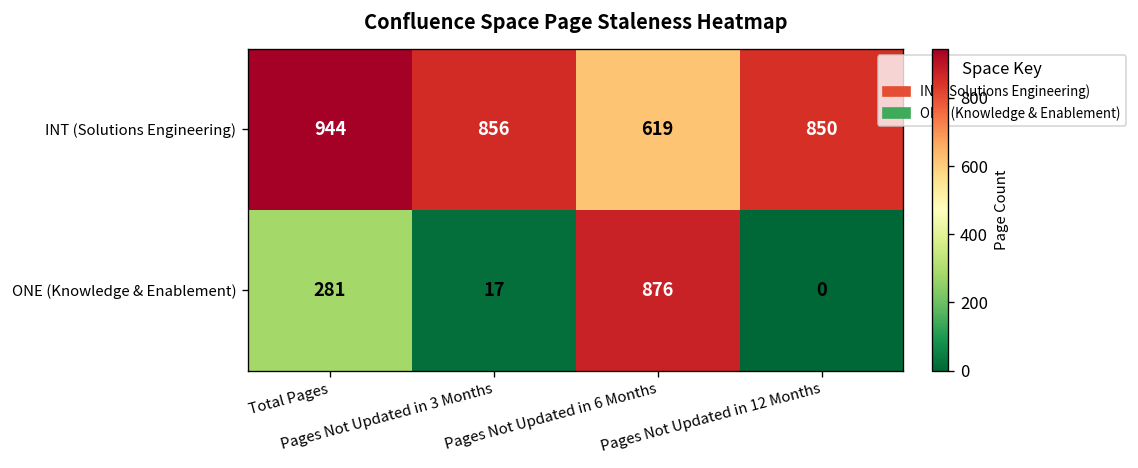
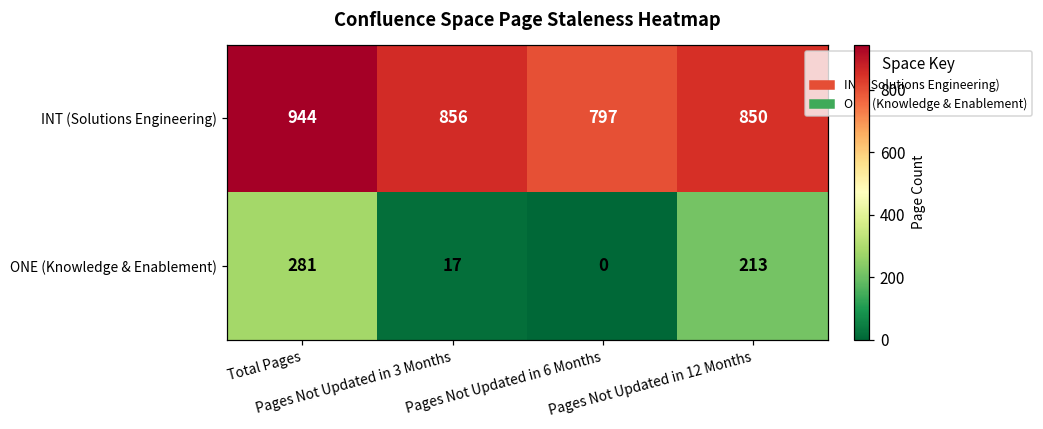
INT (Solutions Engineering), Pages Not Updated in 6 Months: 619 -> 797
ONE (Knowledge & Enablement), Pages Not Updated in 6 Months: 876 -> 0
ONE (Knowledge & Enablement), Pages Not Updated in 12 Months: 0 -> 213
